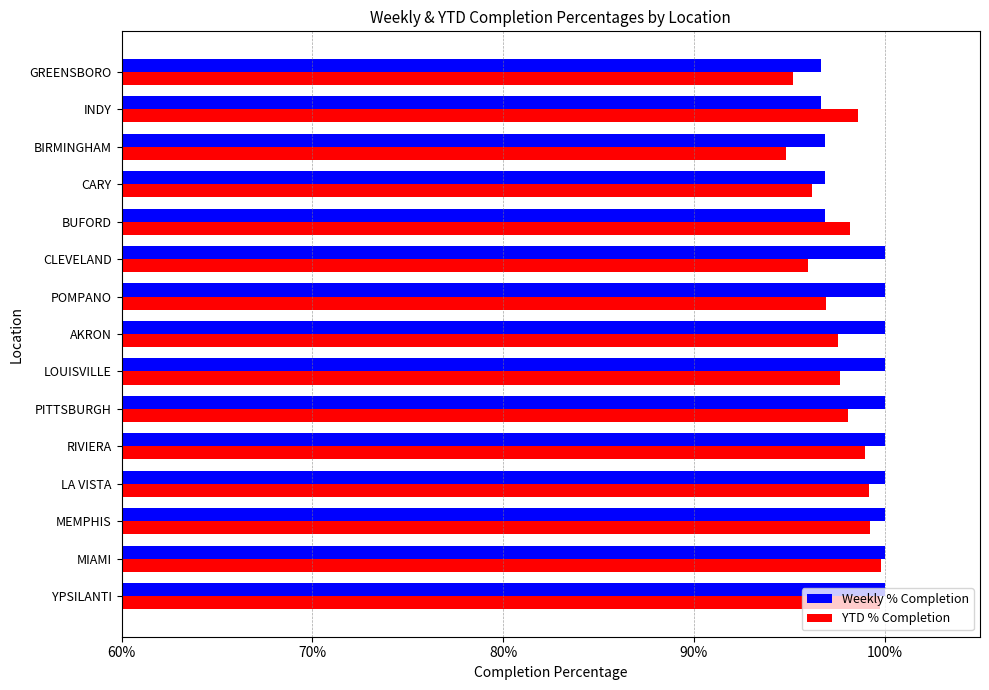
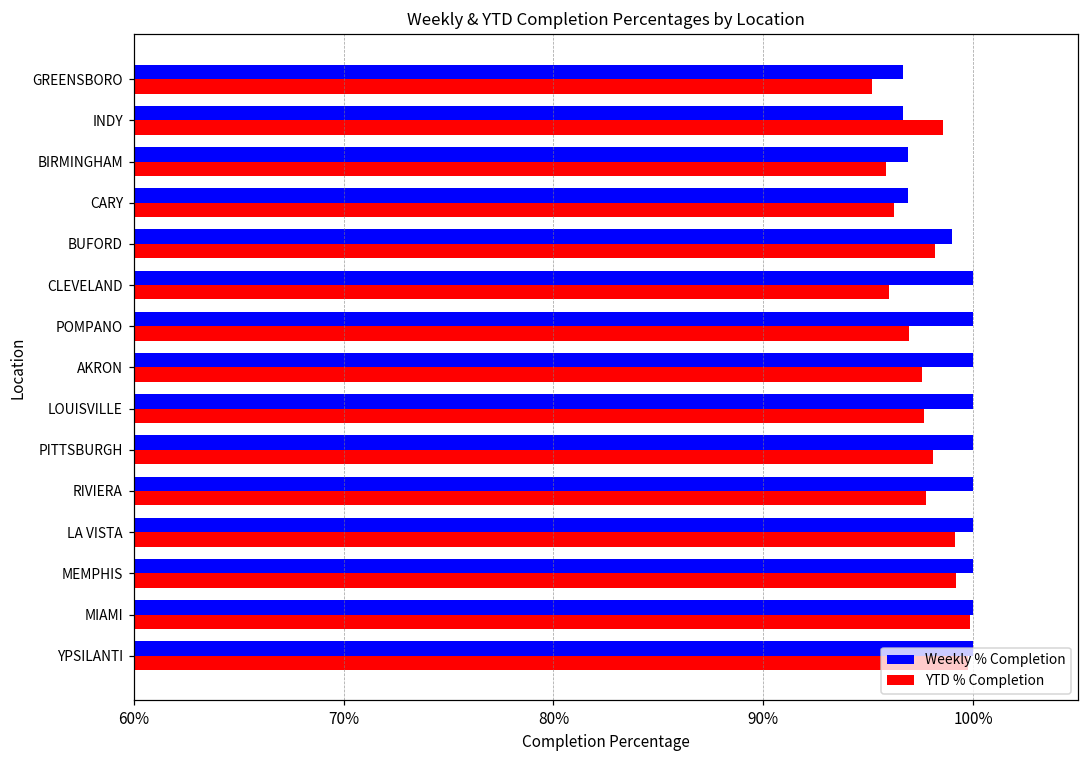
YTD % Completion, BIRMINGHAM: 94.9% -> 95.8%
Weekly % Completion, BUFORD: 96.9% -> 99.0%
YTD % Completion, RIVIERA: 99.0% -> 97.8%
